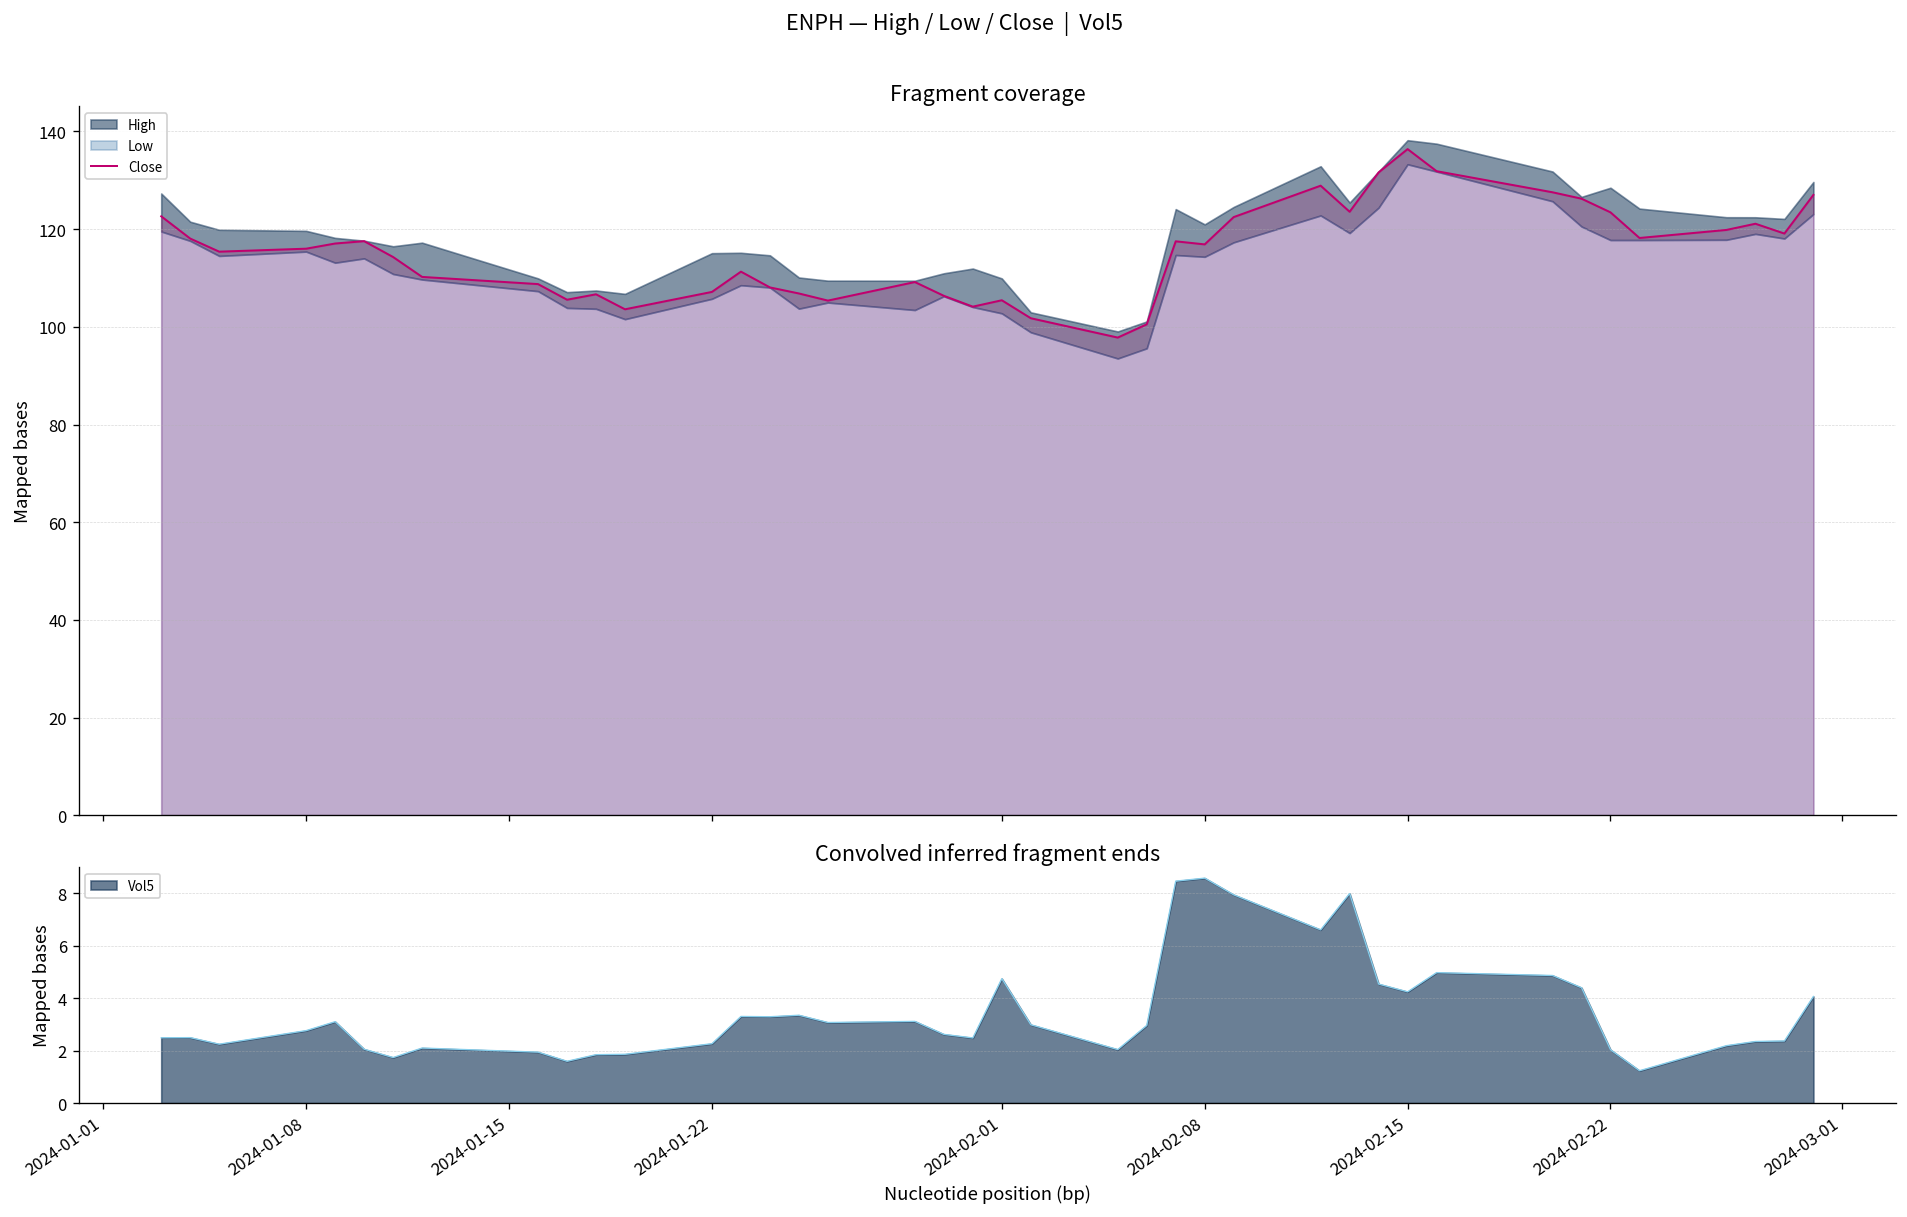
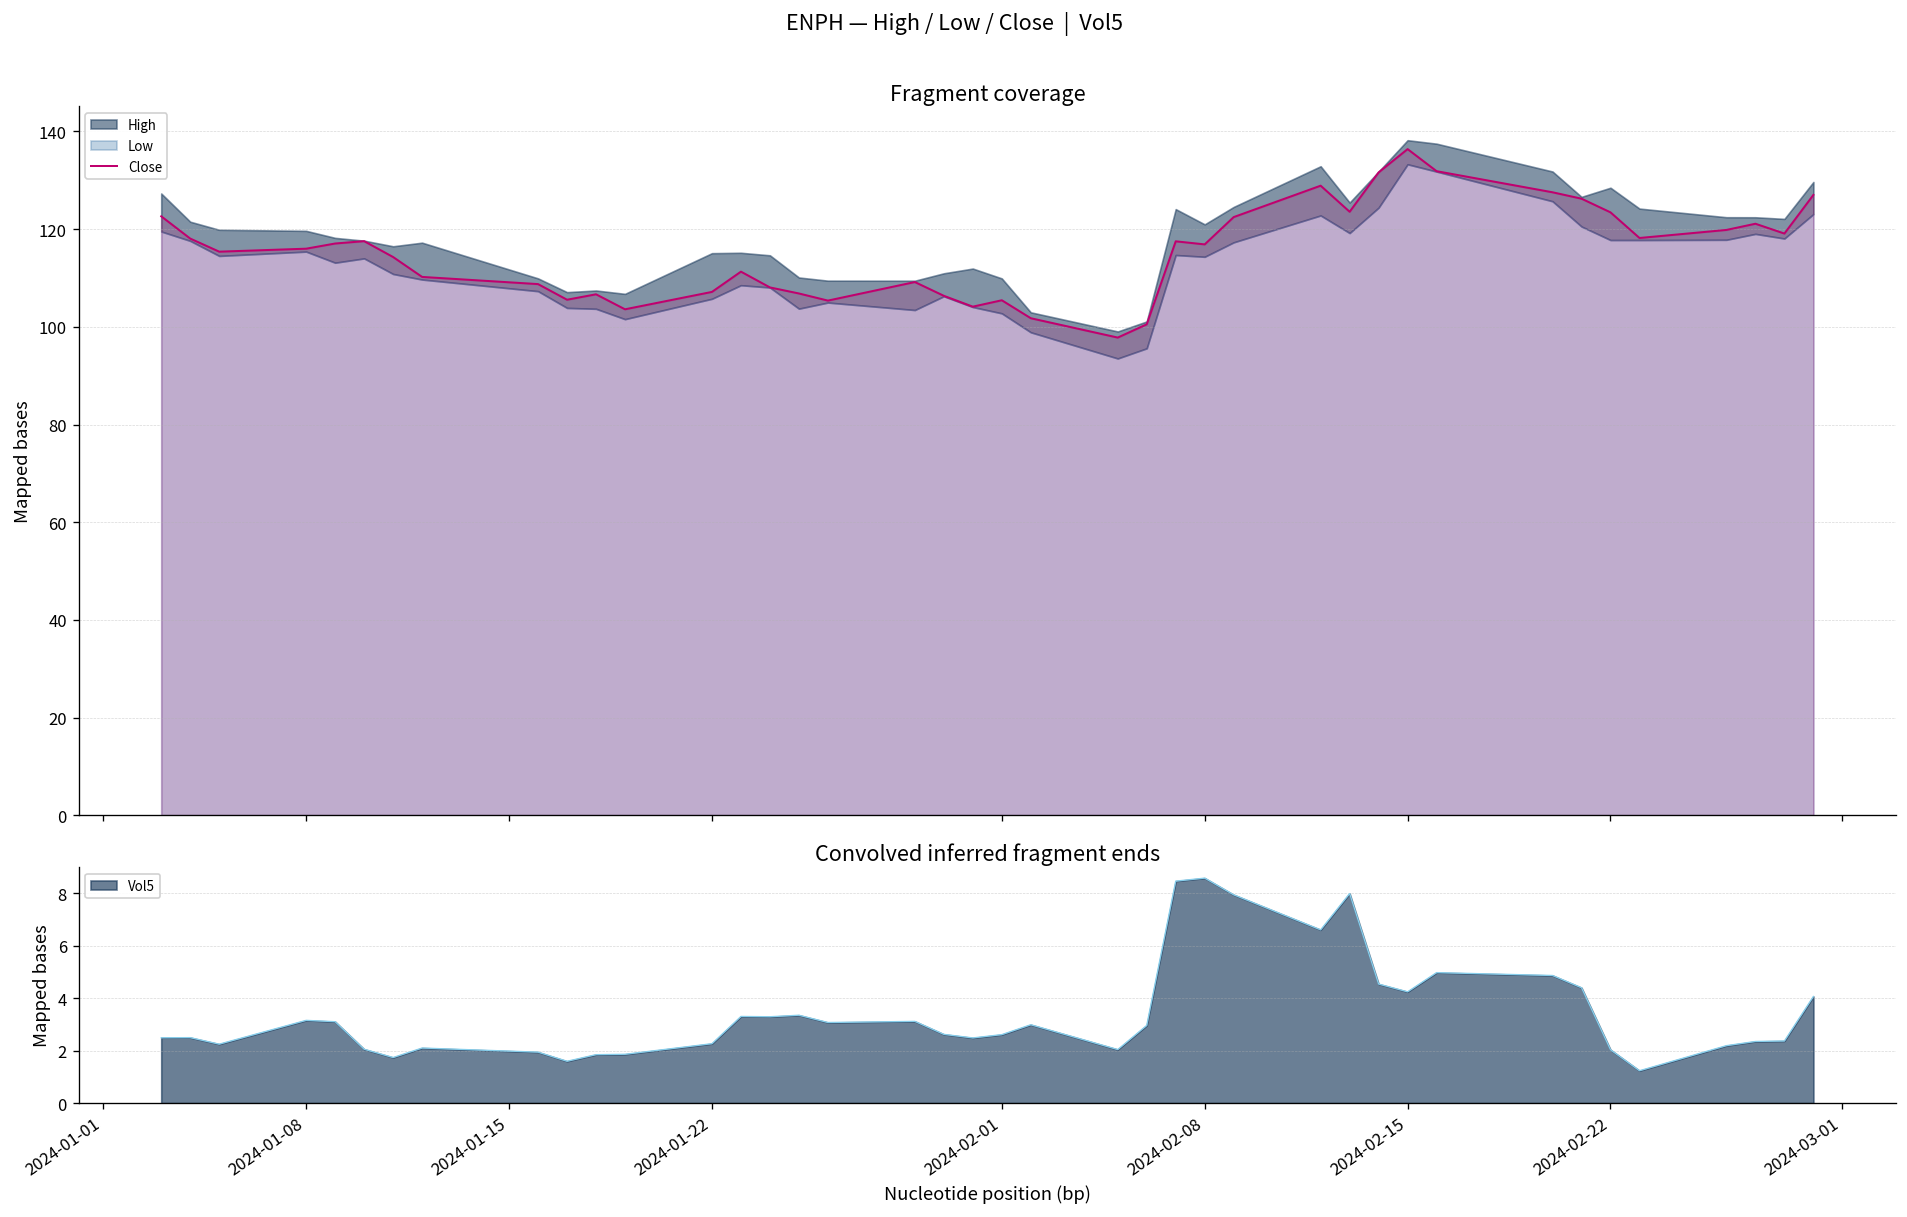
Convolved inferred fragment ends, 2024-01-08: 2.8 -> 3.2
Convolved inferred fragment ends, 2024-02-01: 4.7 -> 2.6
